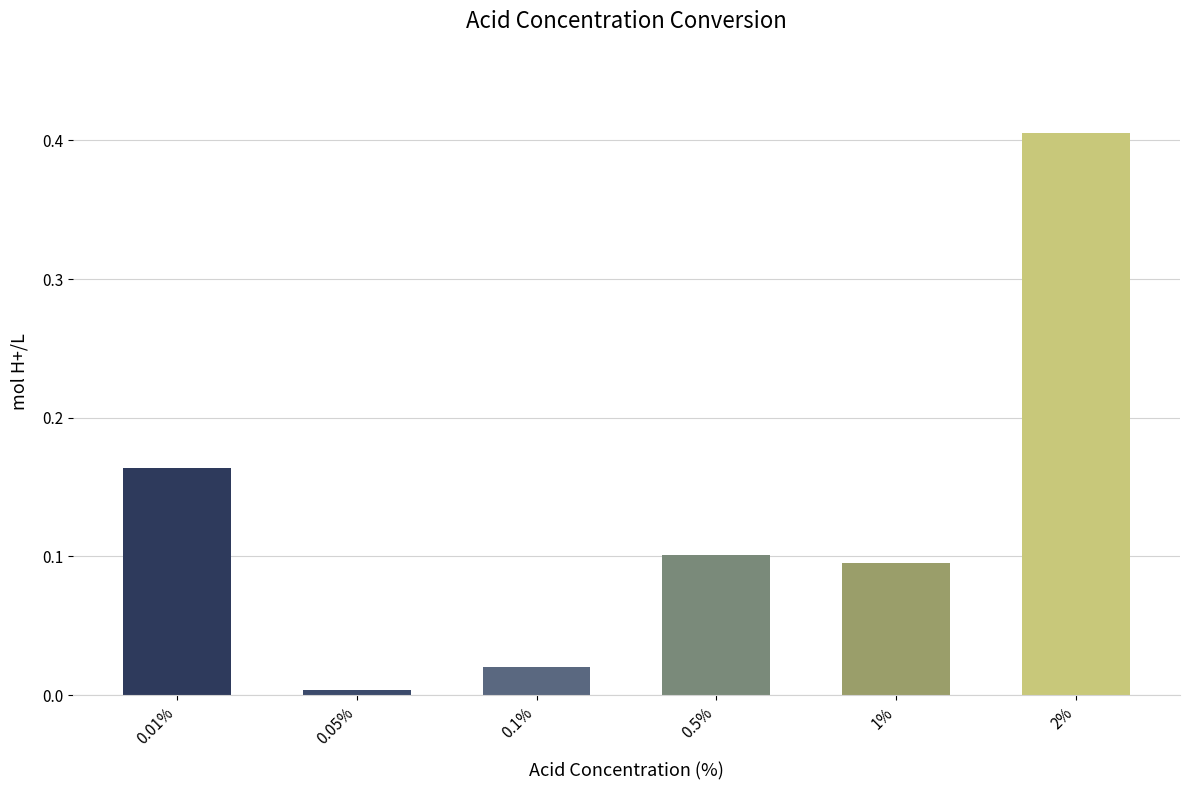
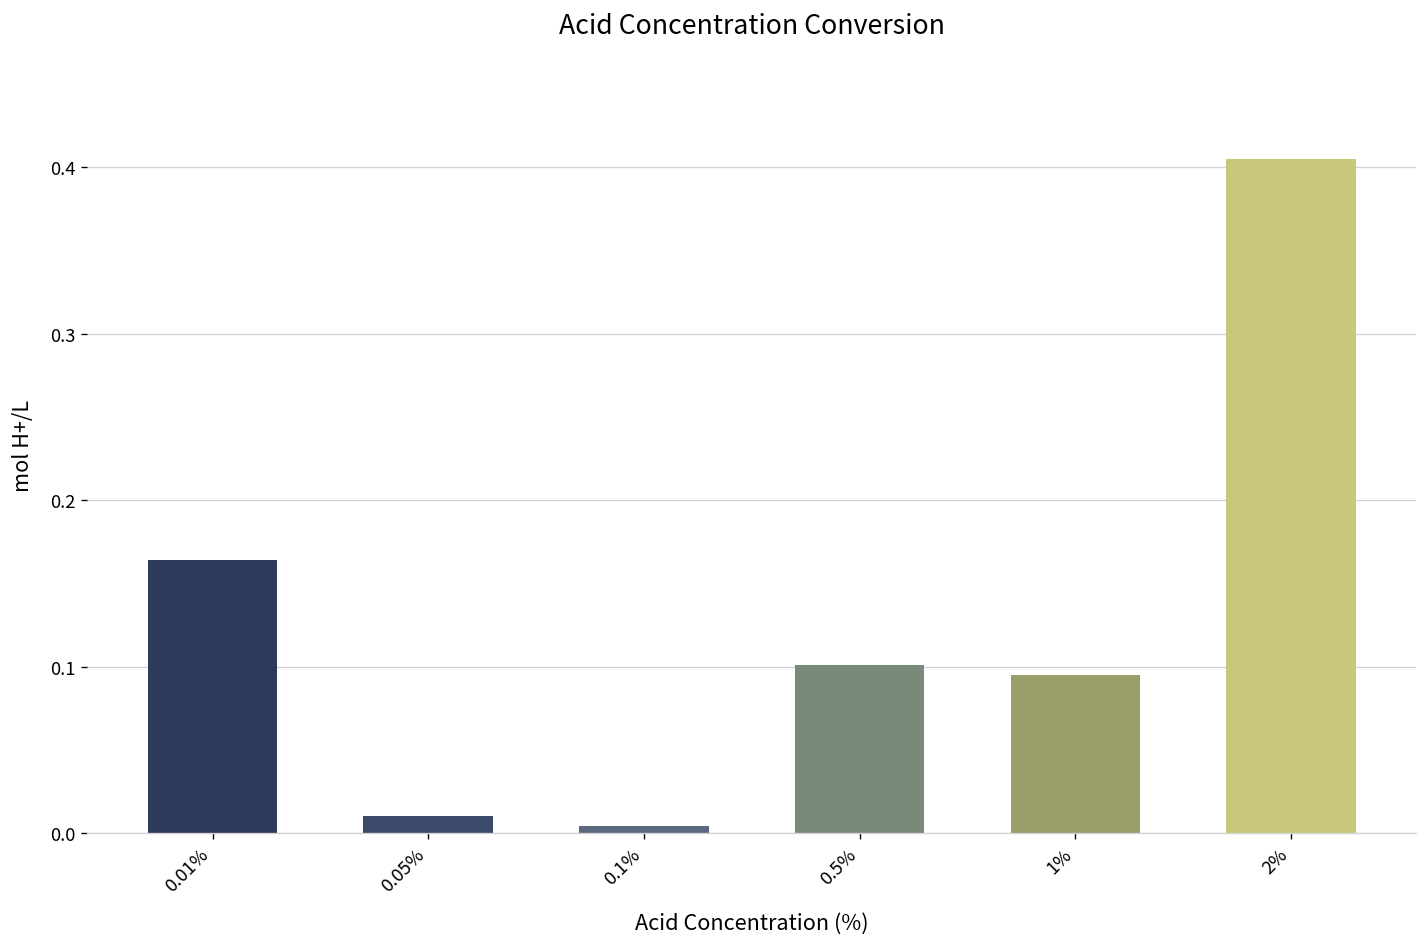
0.05%: 0.004 -> 0.010
0.1%: 0.020 -> 0.005
